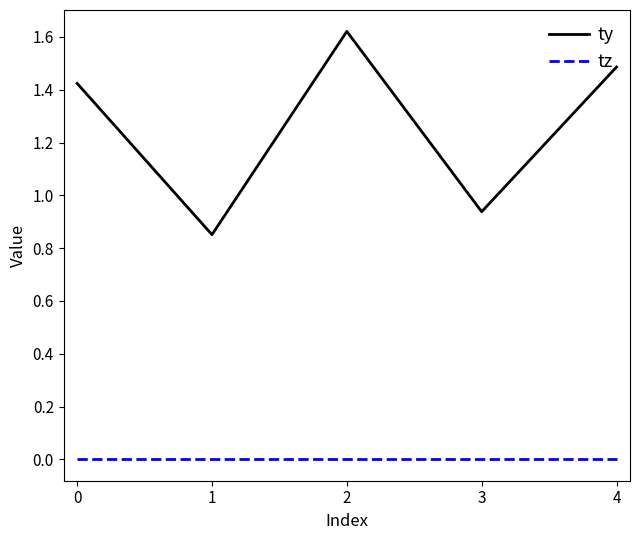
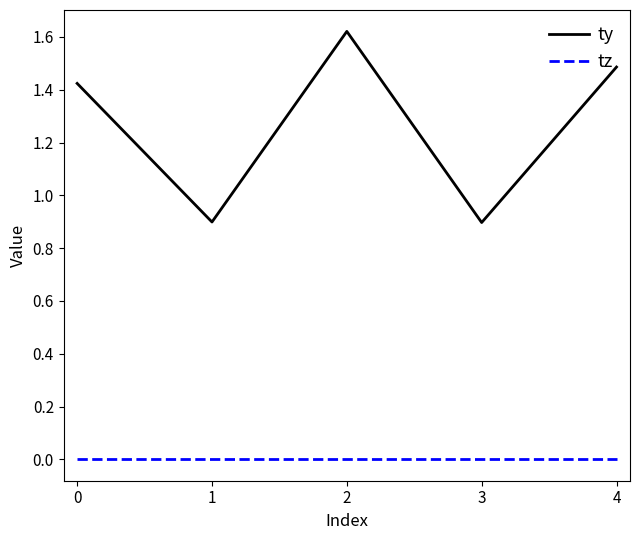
ty, 1: 0.85 -> 0.90
ty, 3: 0.94 -> 0.90
